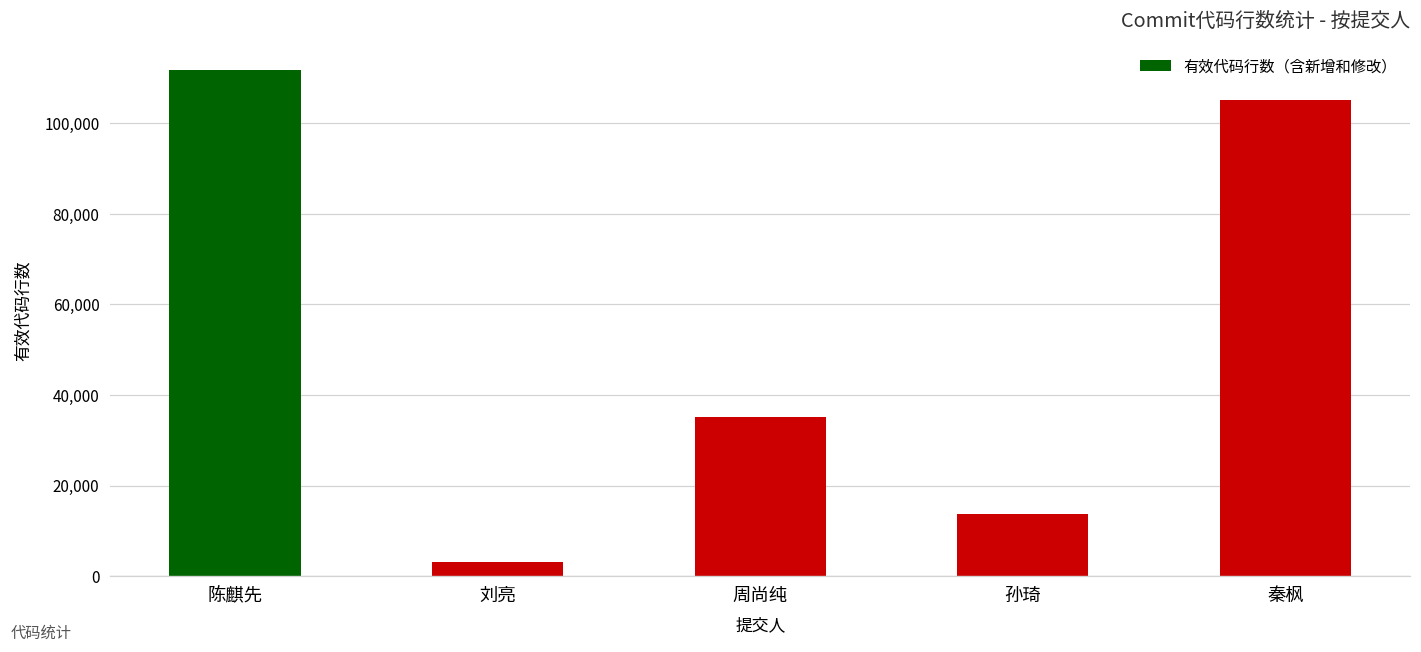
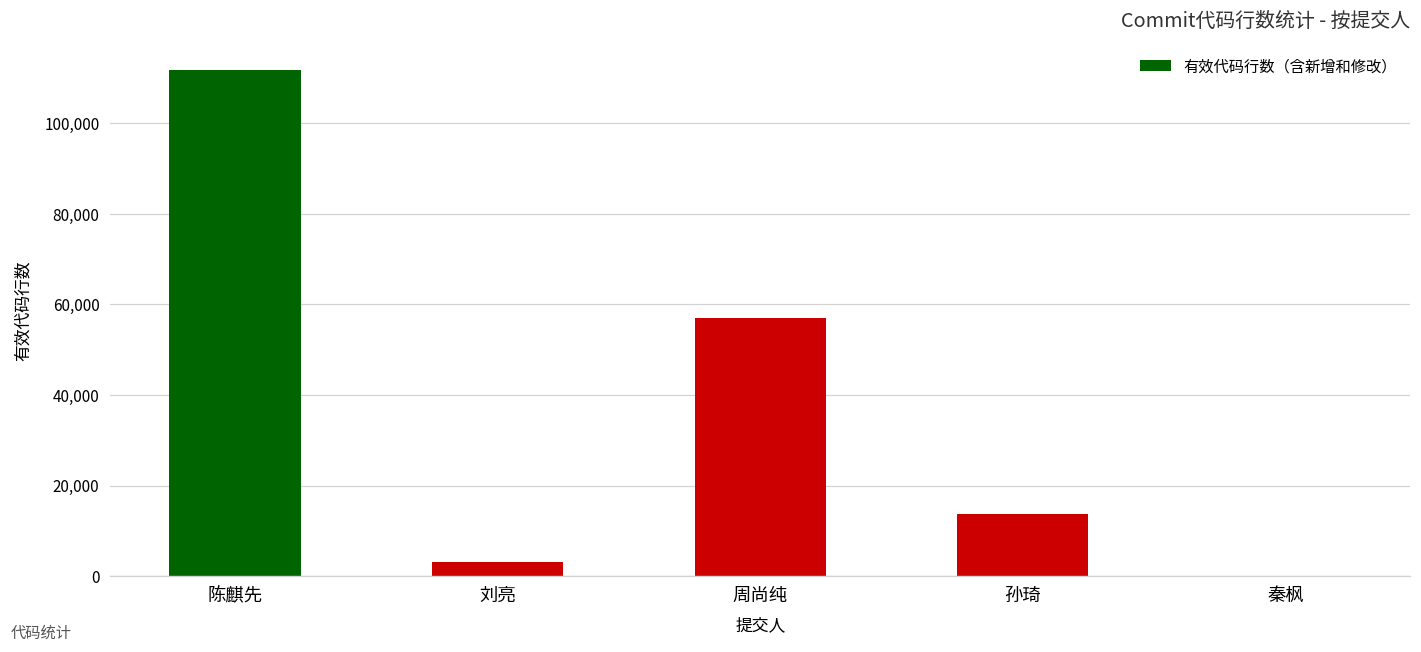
周尚纯: 35,000 -> 57,000
秦枫: 105,000 -> 0
